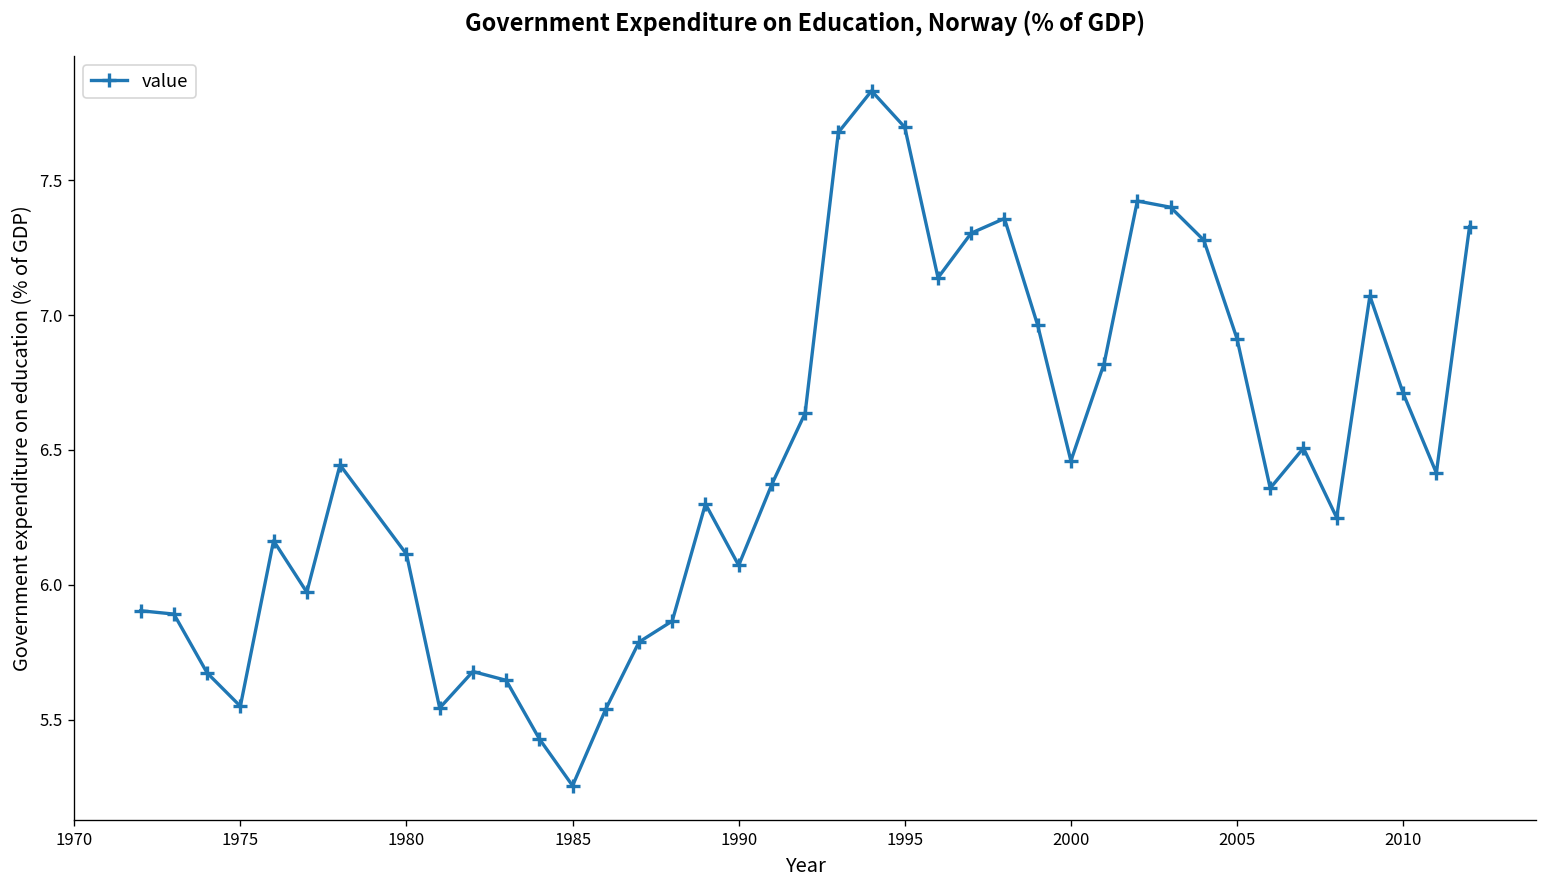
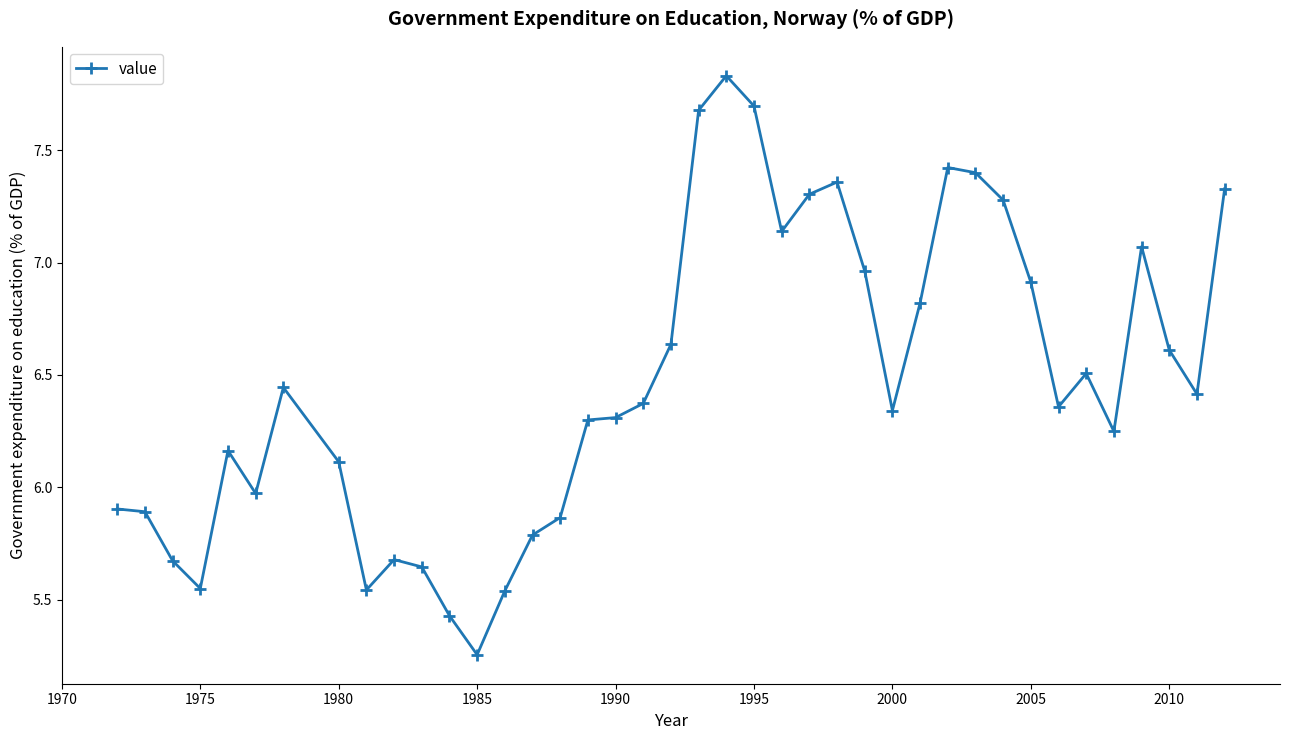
1990: 6.07 -> 6.31
2000: 6.46 -> 6.34
2010: 6.71 -> 6.61
